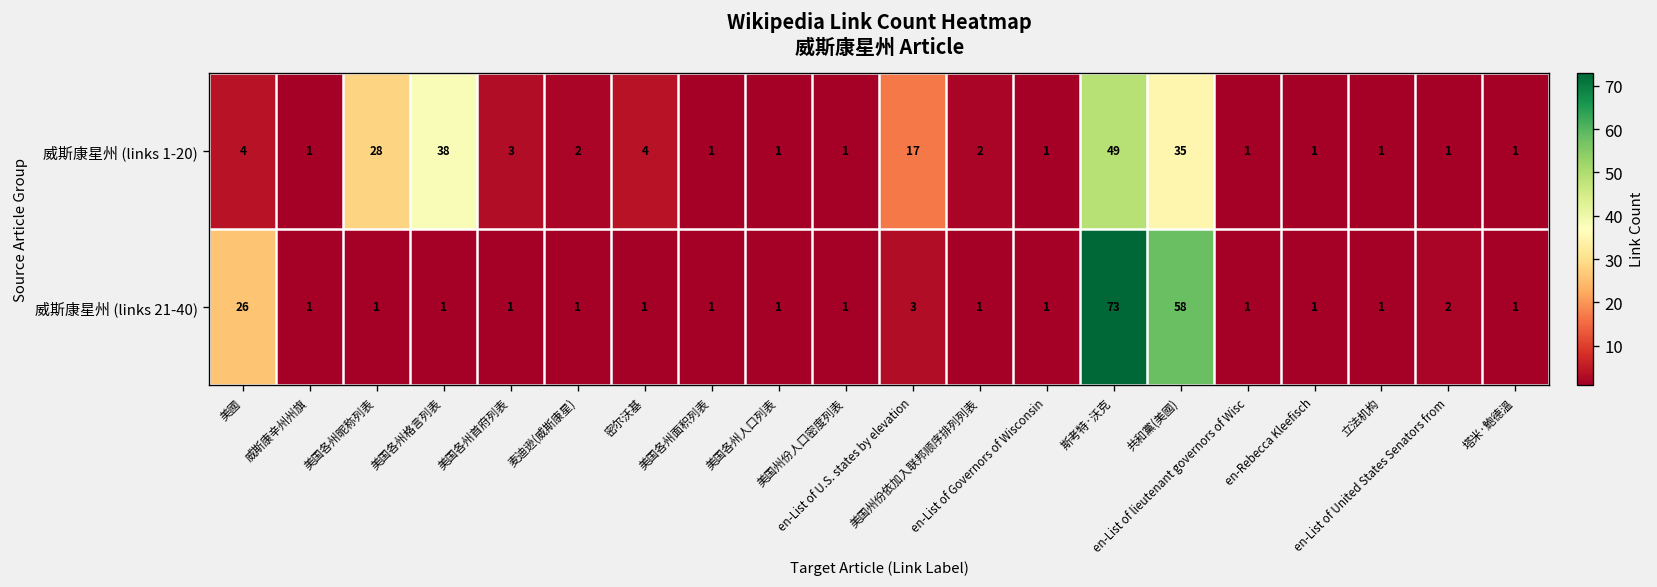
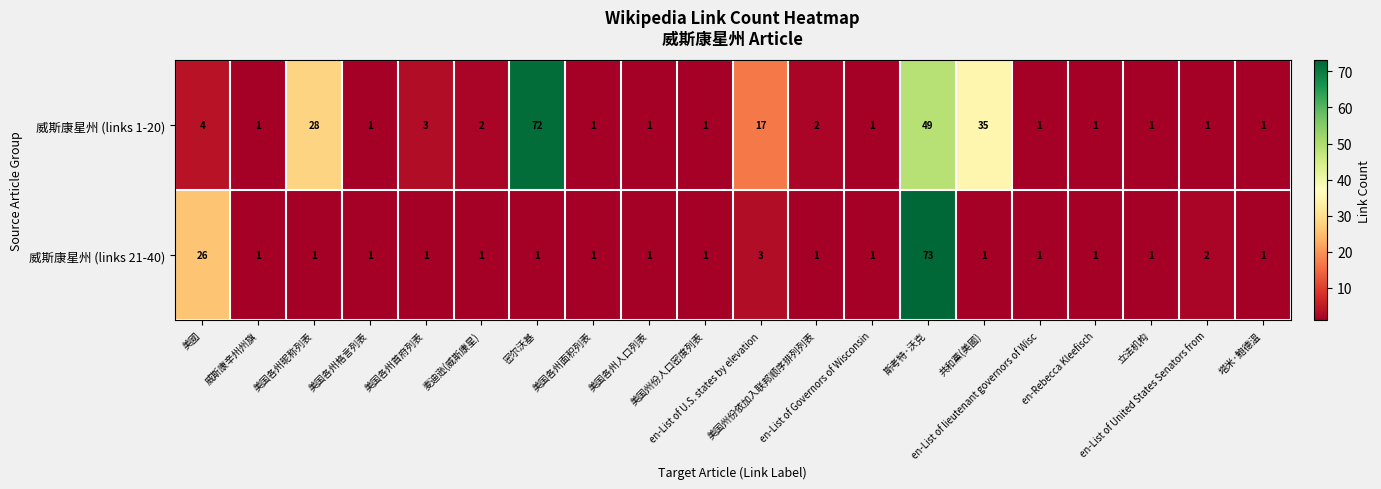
威斯康星州 (links 1-20), 美国各州格言列表: 38 -> 1
威斯康星州 (links 1-20), 密尔沃基: 4 -> 72
威斯康星州 (links 21-40), 共和黨(美國): 58 -> 1
